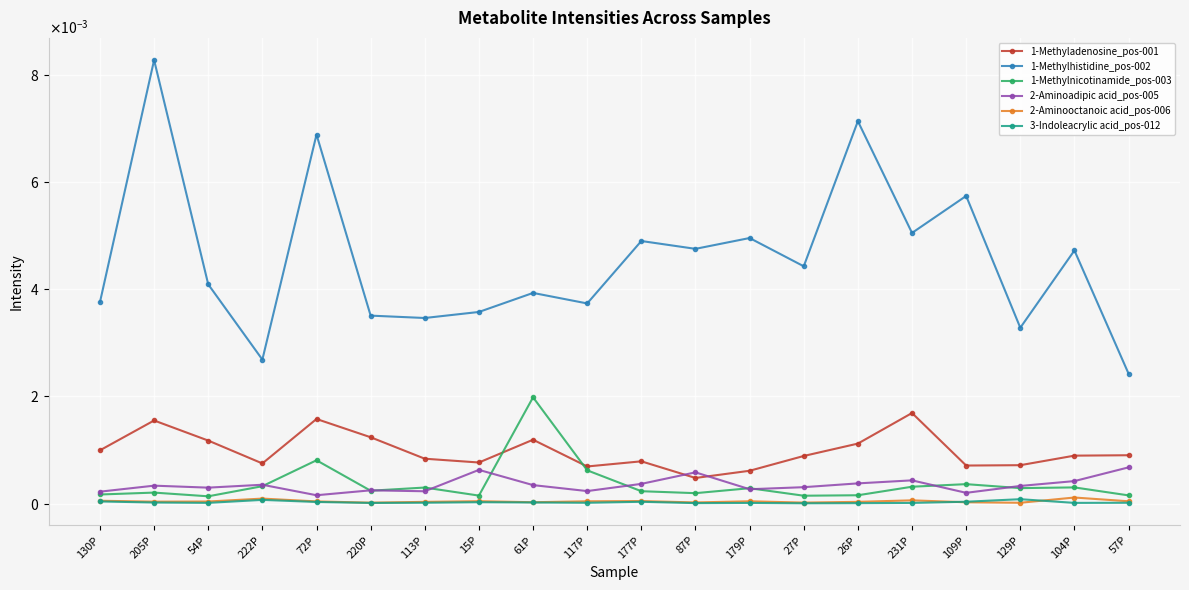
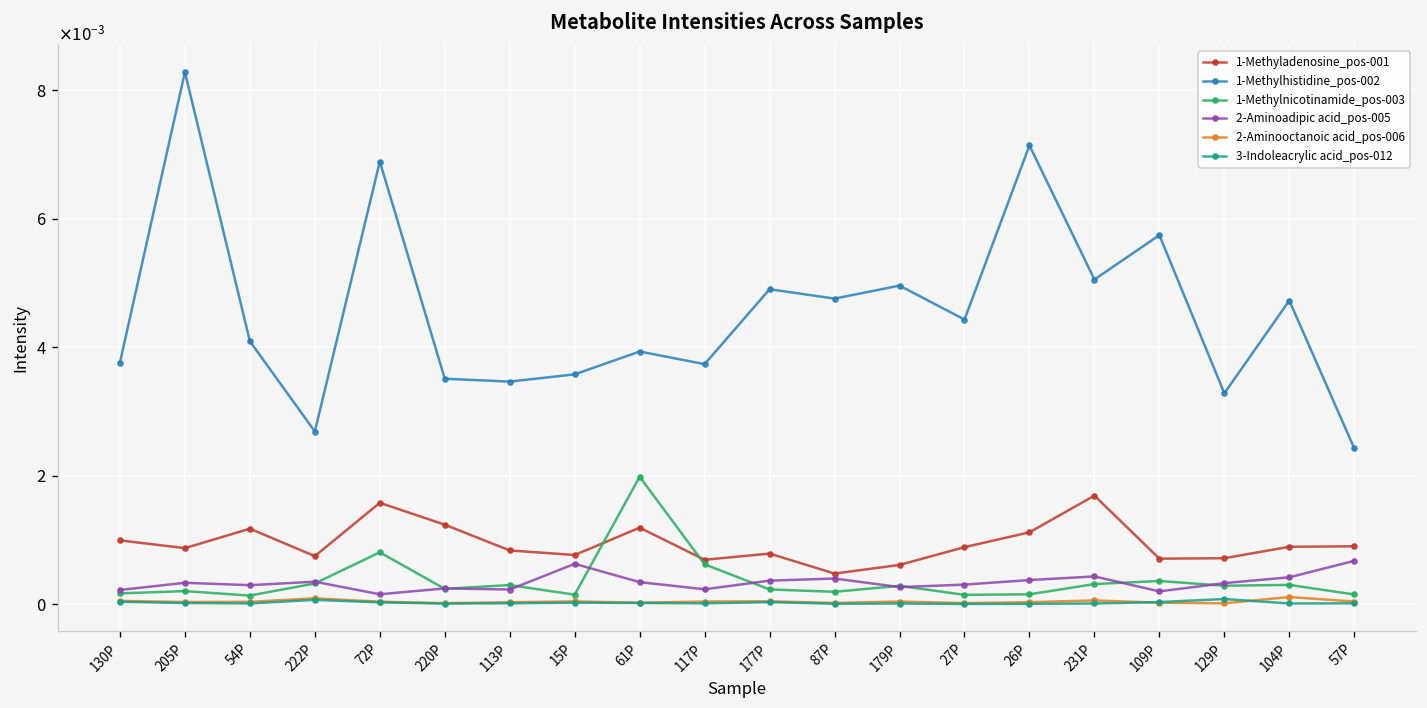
1-Methyladenosine_pos-001, 205P: 0.0016 -> 0.0009
2-Aminoadipic acid_pos-005, 87P: 0.0006 -> 0.0004
